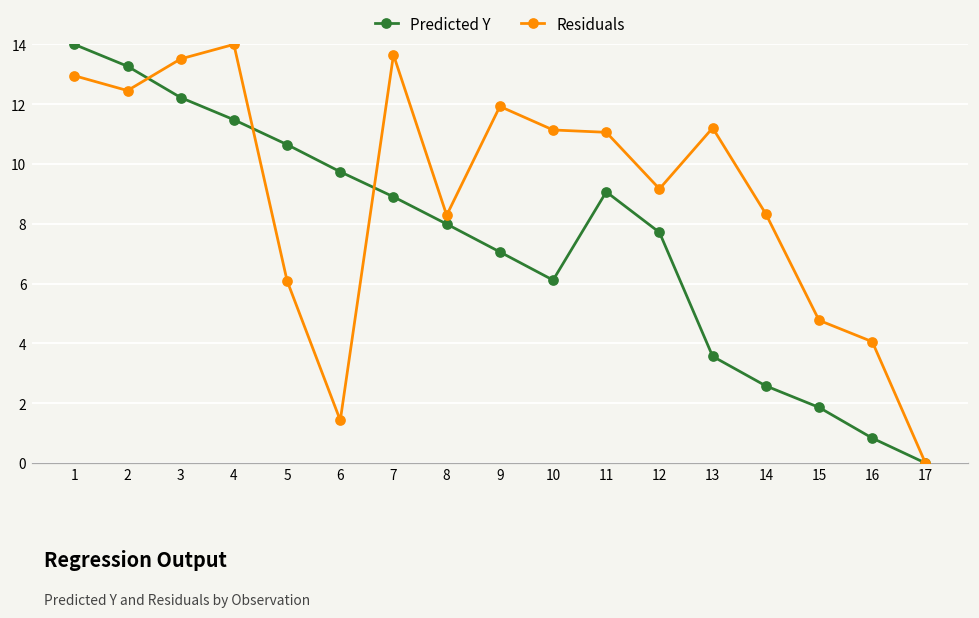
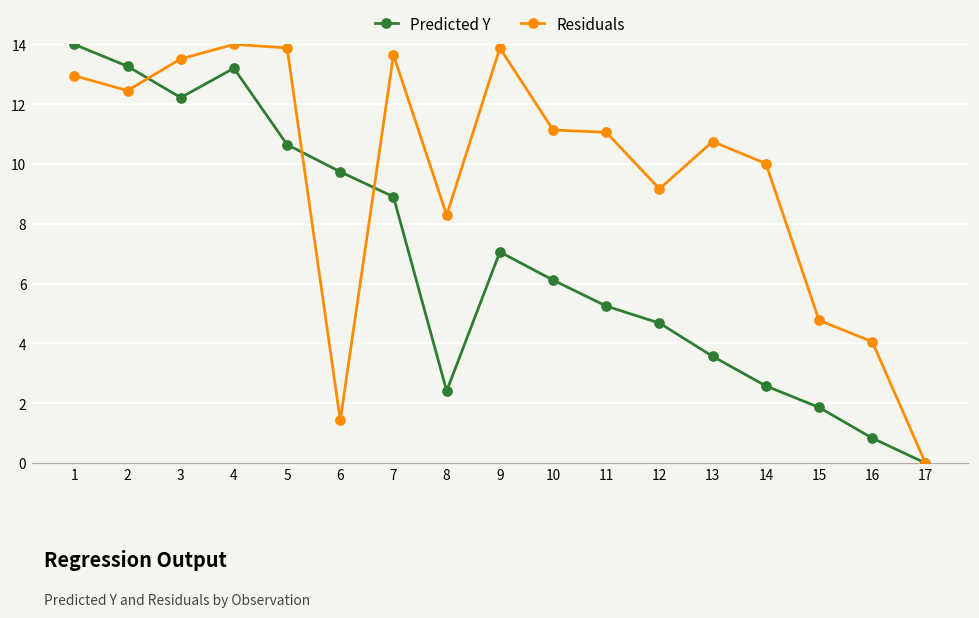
Predicted Y, 4: 11.5 -> 13.2
Residuals, 5: 6.1 -> 13.9
Predicted Y, 8: 8.0 -> 2.4
Residuals, 9: 11.9 -> 13.9
Predicted Y, 11: 9.1 -> 5.2
Predicted Y, 12: 7.7 -> 4.7
Residuals, 13: 11.2 -> 10.8
Residuals, 14: 8.3 -> 10.0
